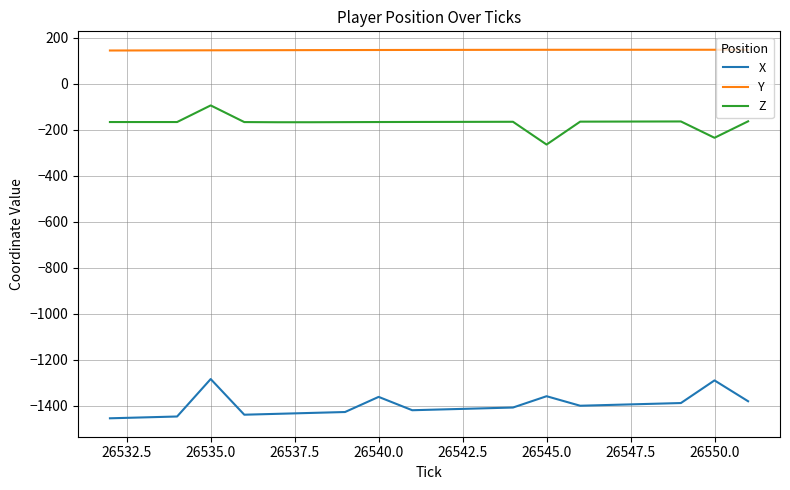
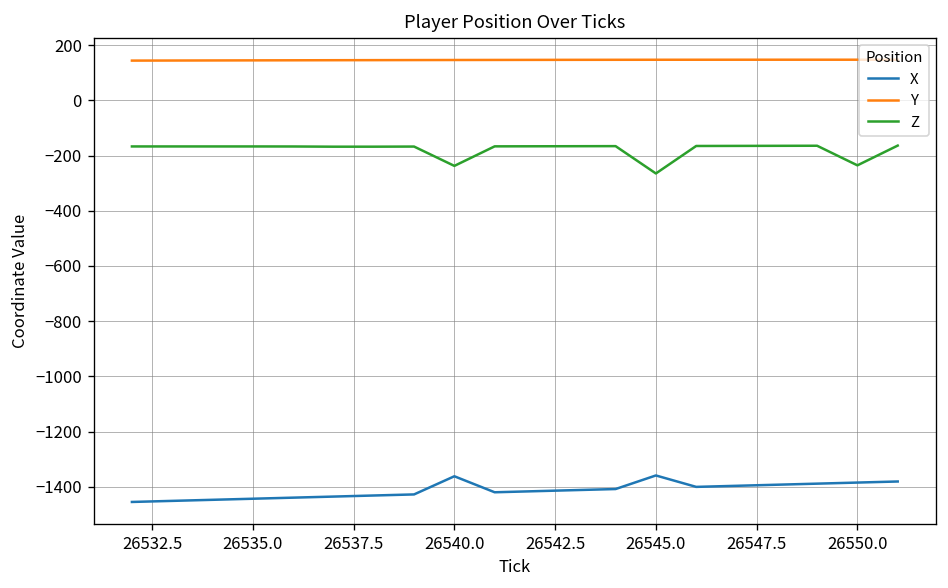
X, 26535.0: -1280 -> -1440
Z, 26535.0: -90 -> -170
Z, 26540.0: -170 -> -240
X, 26550.0: -1290 -> -1380
